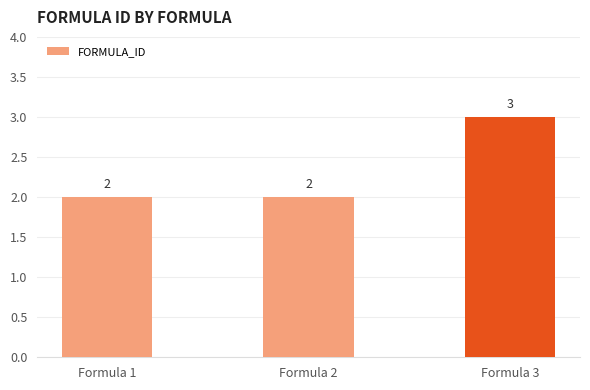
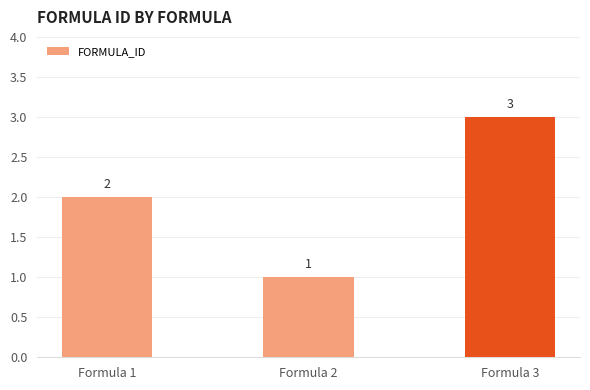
Formula 2: 2 -> 1
